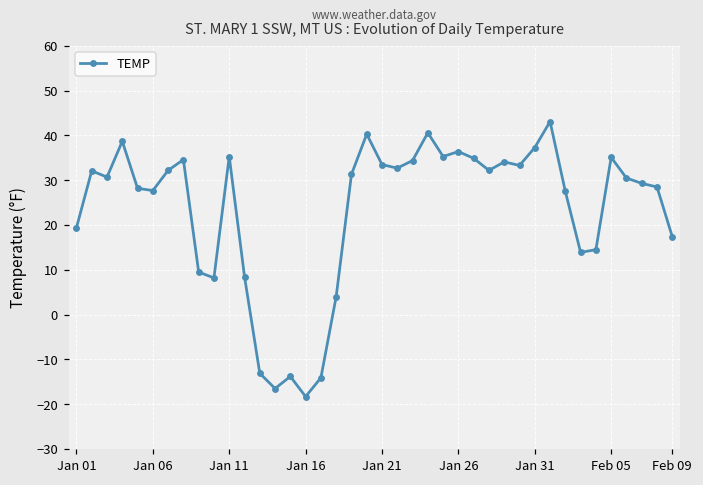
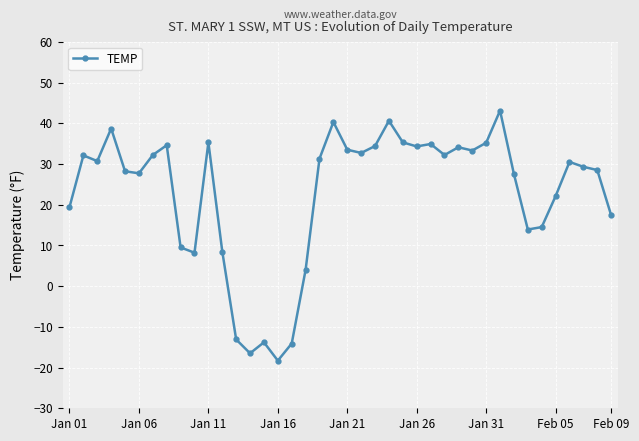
Jan 26: 36 -> 34
Jan 31: 37 -> 35
Feb 05: 35 -> 22
